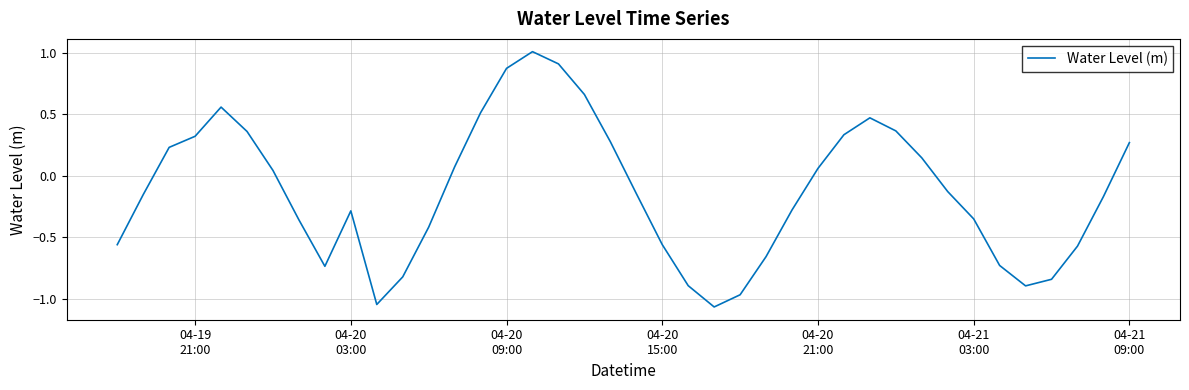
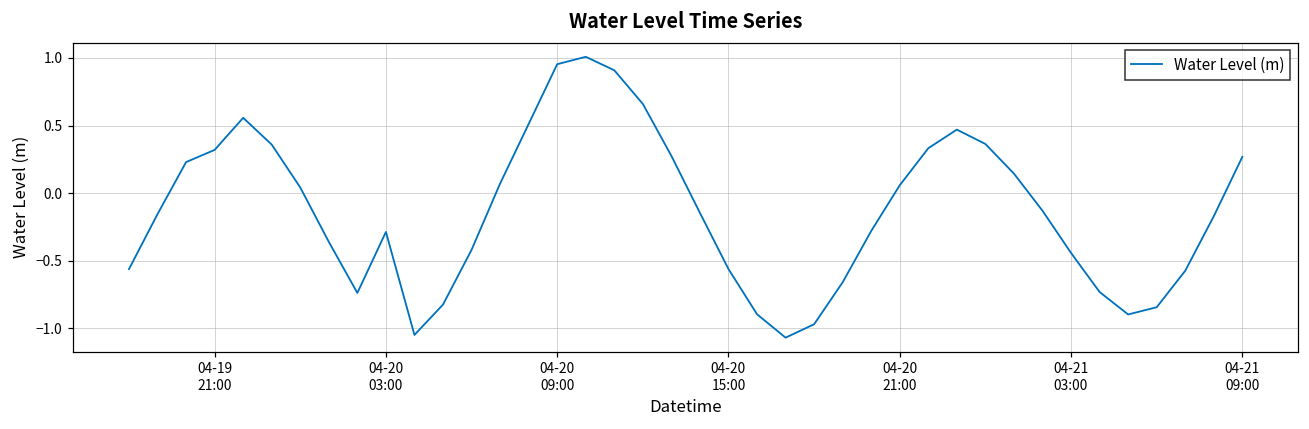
04-20 09:00: 0.87 -> 0.95
04-21 03:00: -0.35 -> -0.44
